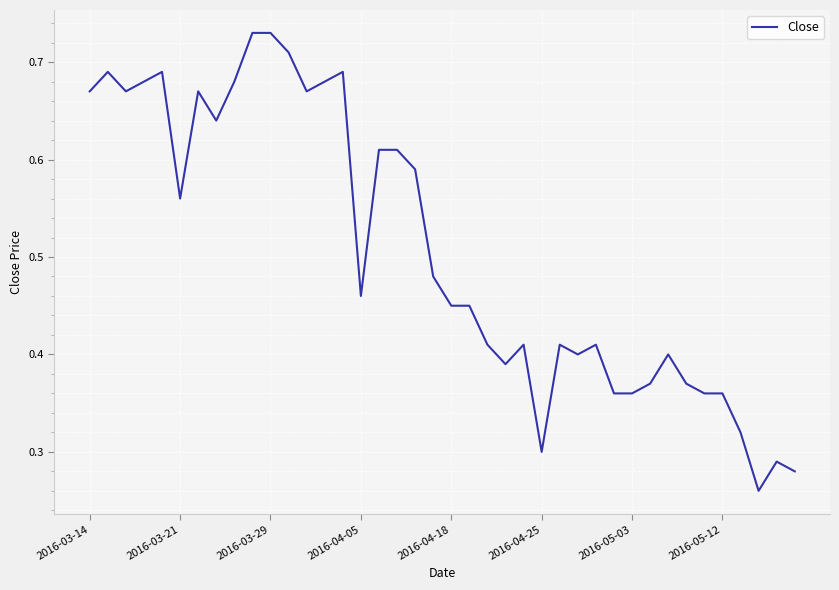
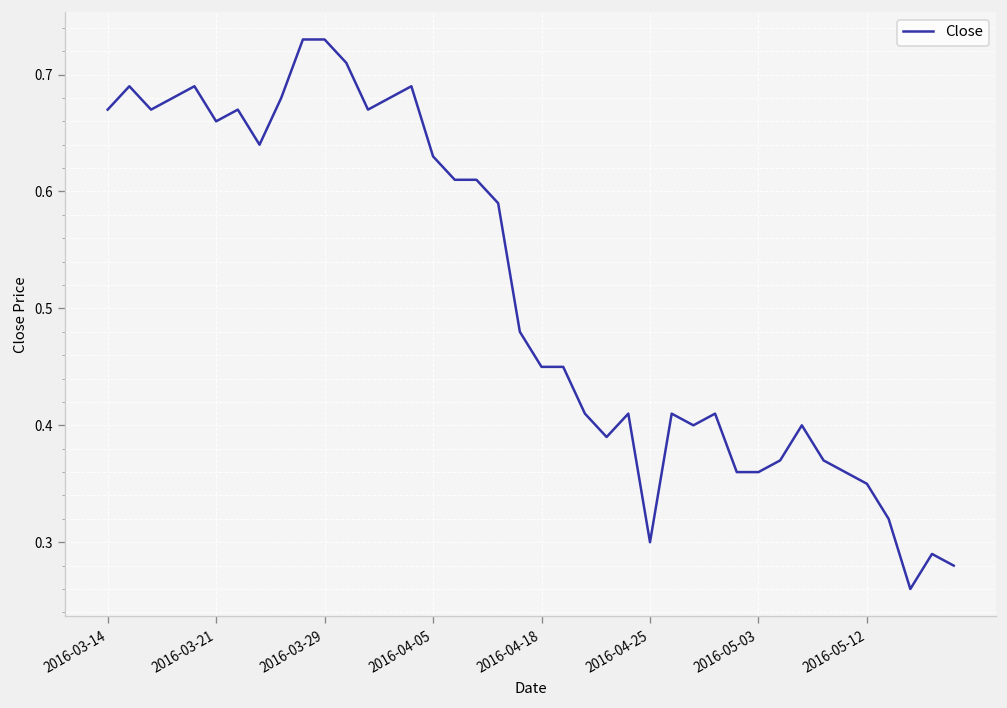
2016-03-21: 0.56 -> 0.66
2016-04-05: 0.46 -> 0.63
2016-05-12: 0.36 -> 0.35
